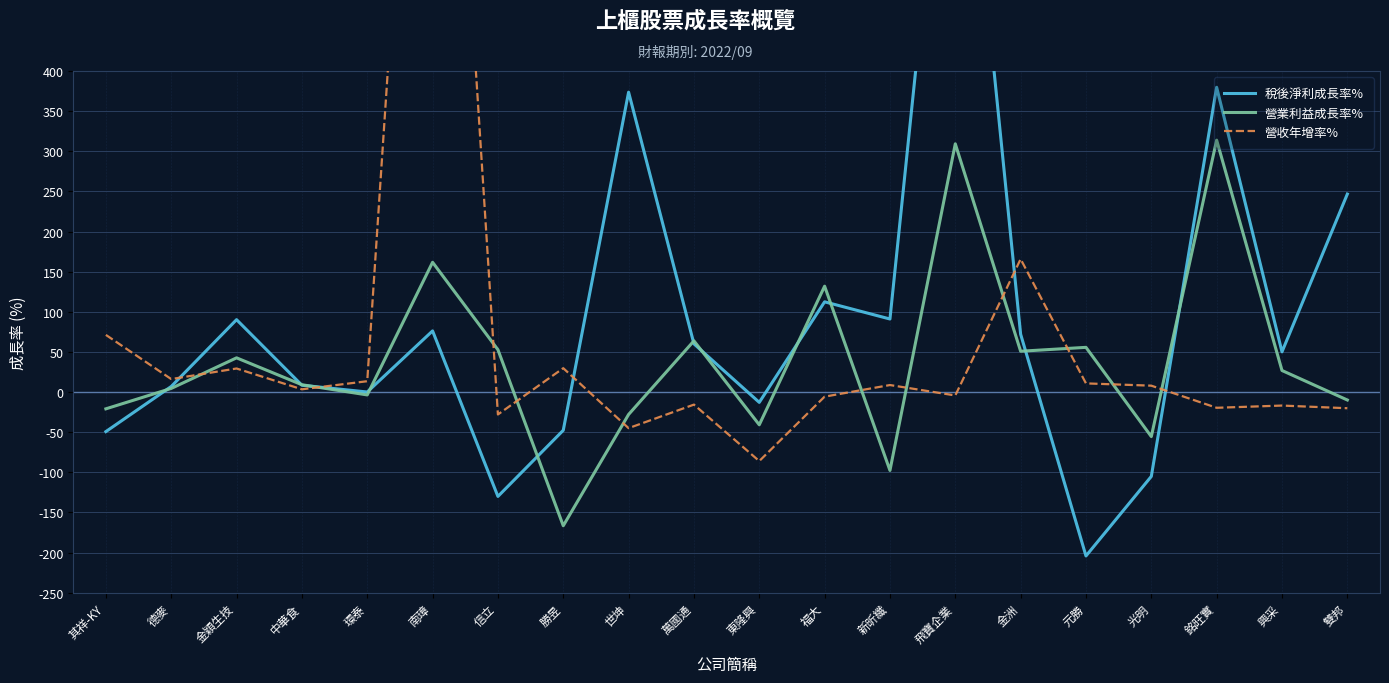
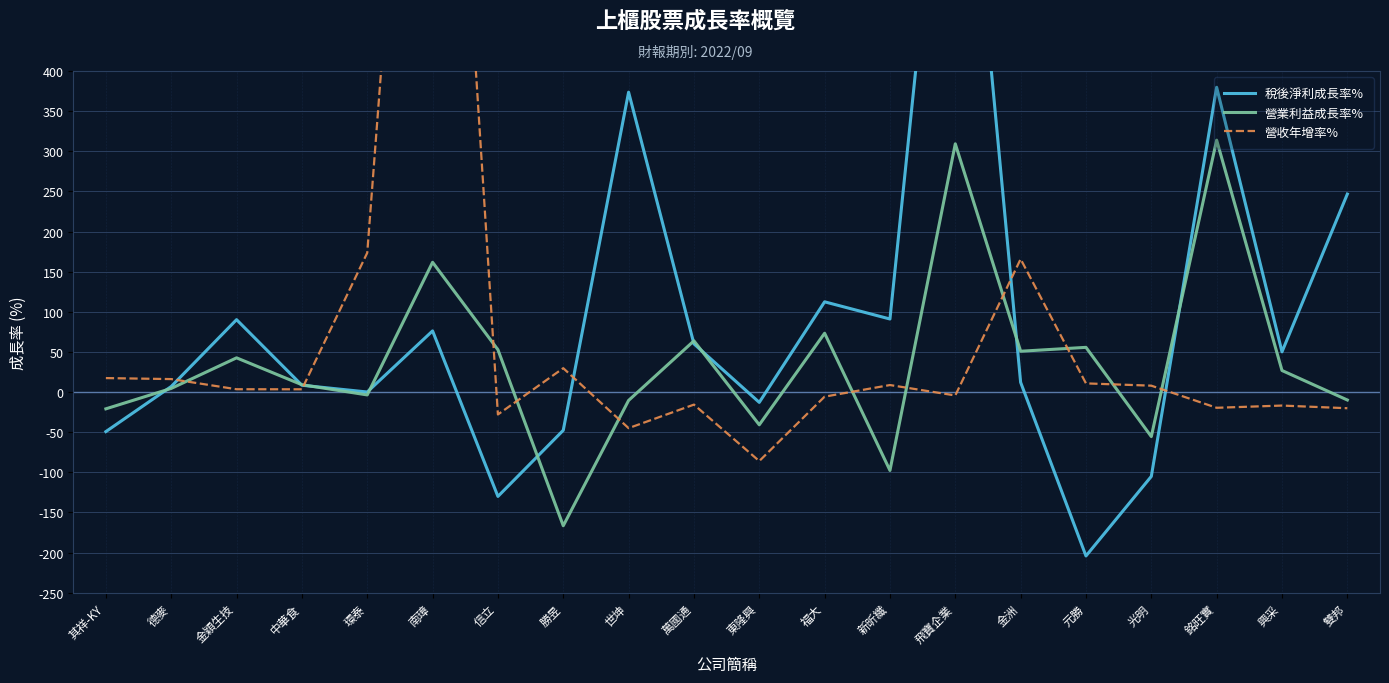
營收年增率%, 其祥-KY: 70 -> 20
營收年增率%, 金穎生技: 30 -> 0
營收年增率%, 環泰: 10 -> 170
營業利益成長率%, 世坤: -30 -> -10
營業利益成長率%, 福大: 130 -> 70
稅後淨利成長率%, 金洲: 70 -> 10
